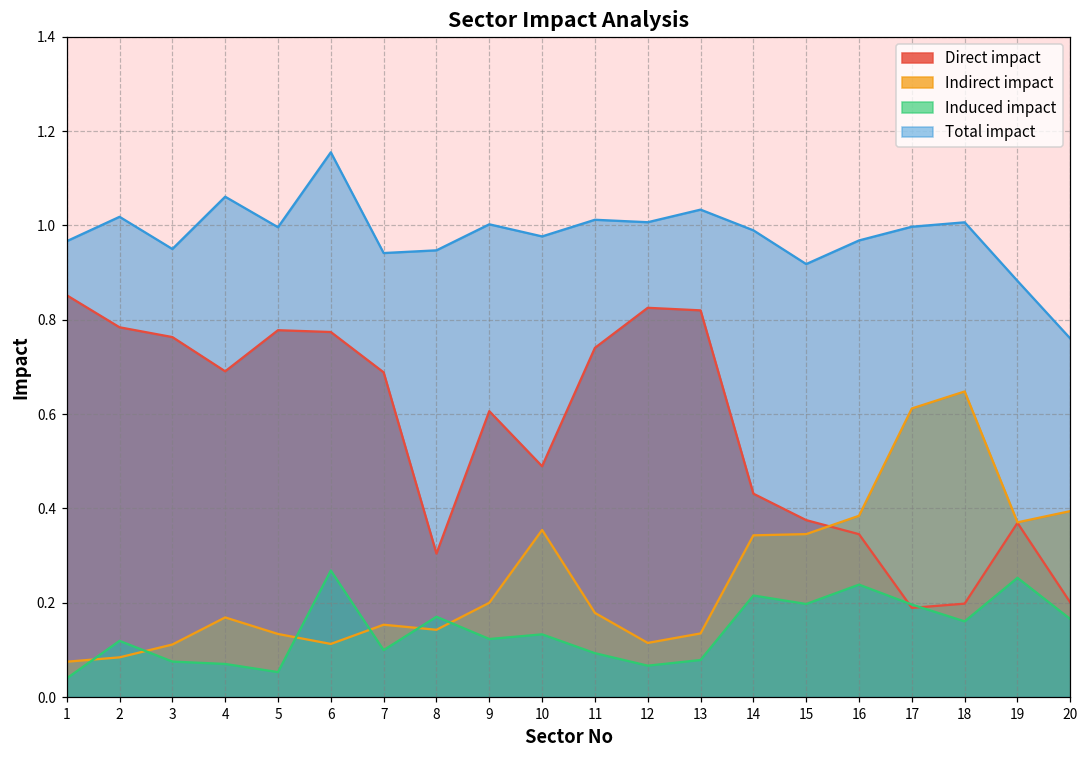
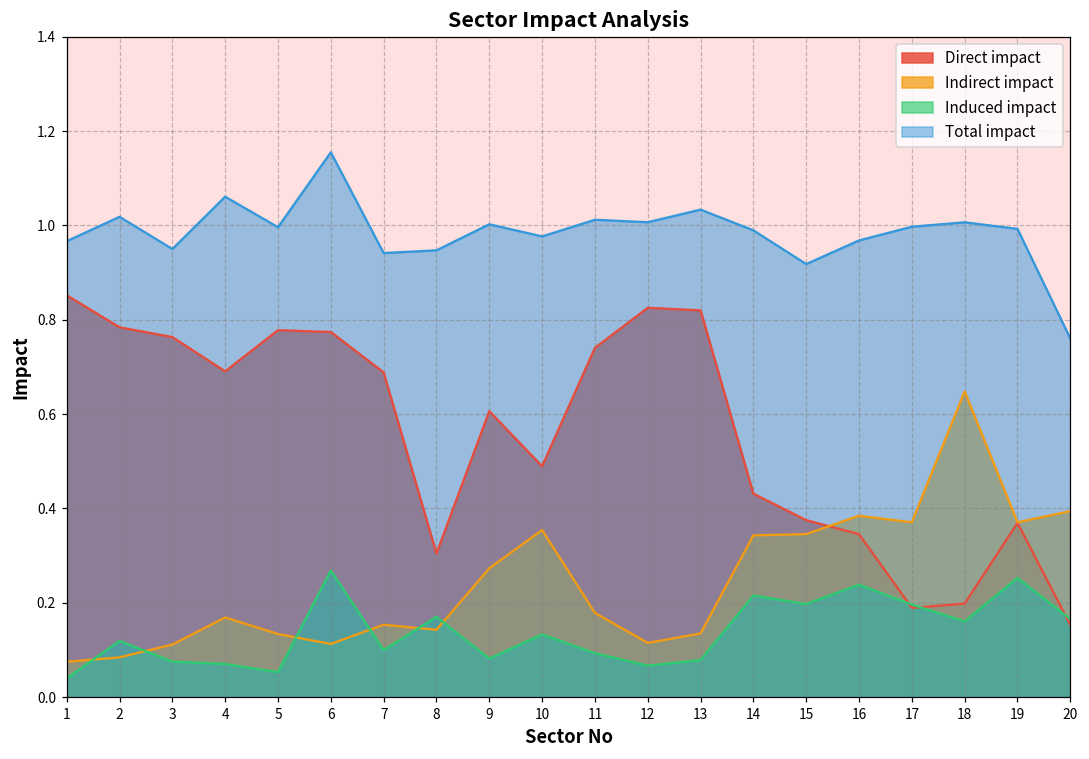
Indirect impact, 9: 0.20 -> 0.27
Induced impact, 9: 0.12 -> 0.08
Indirect impact, 17: 0.61 -> 0.37
Total impact, 19: 0.88 -> 0.99
Direct impact, 20: 0.20 -> 0.15
